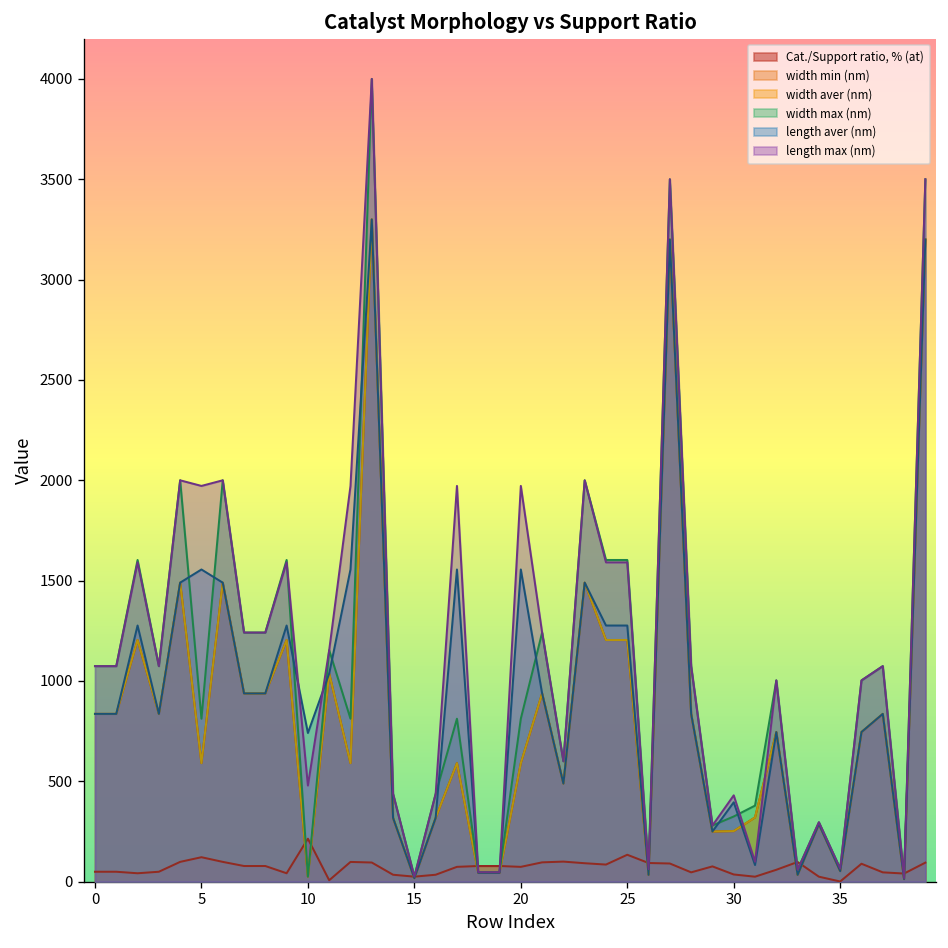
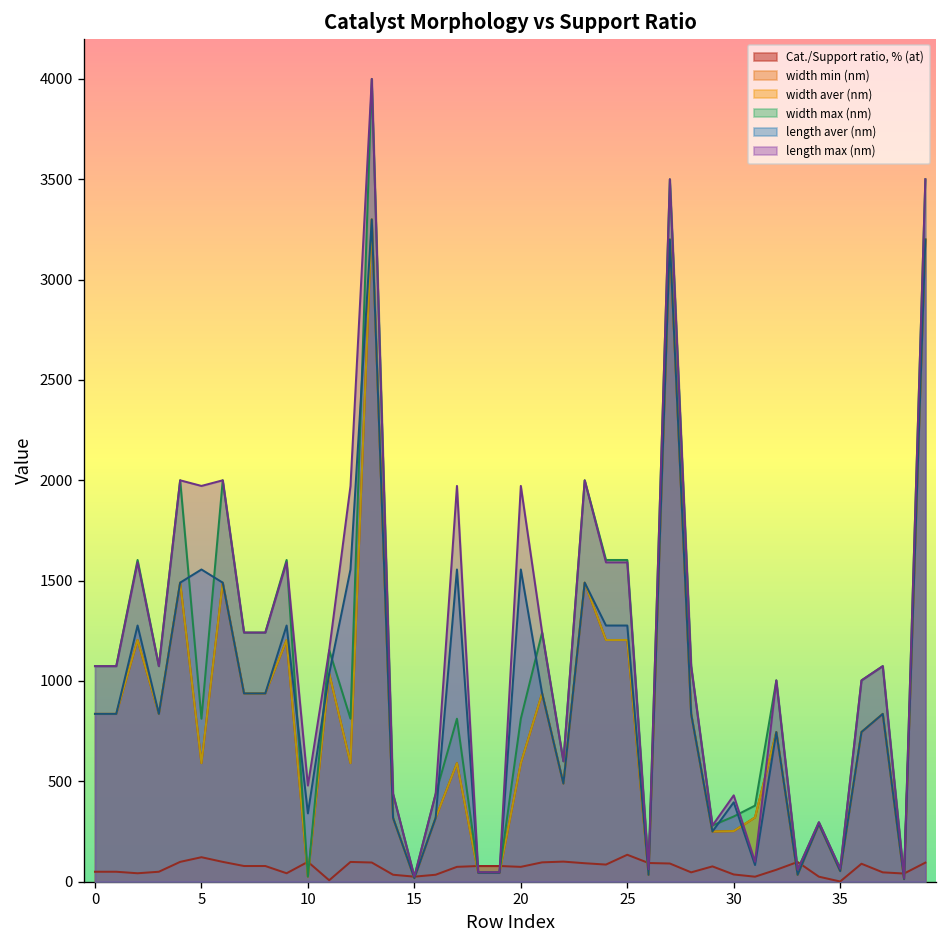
Cat./Support ratio, % (at), 10: 210 -> 100
length aver (nm), 10: 740 -> 340
